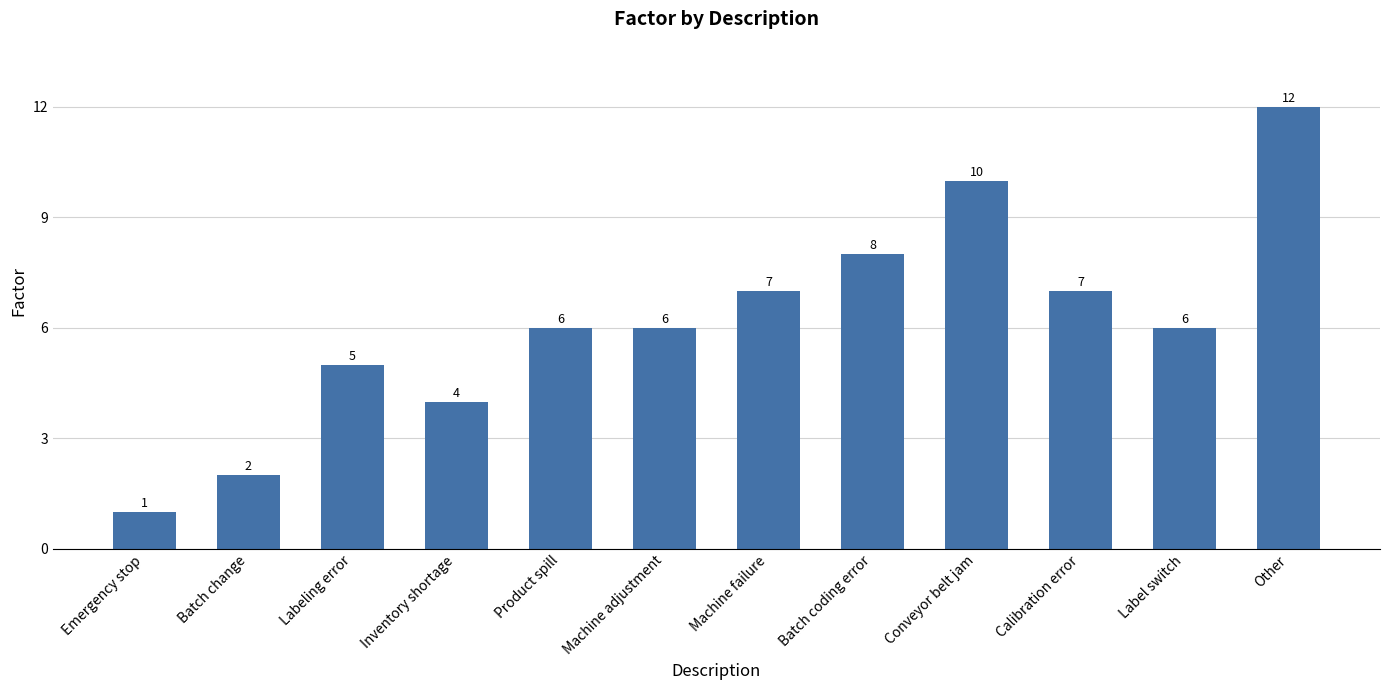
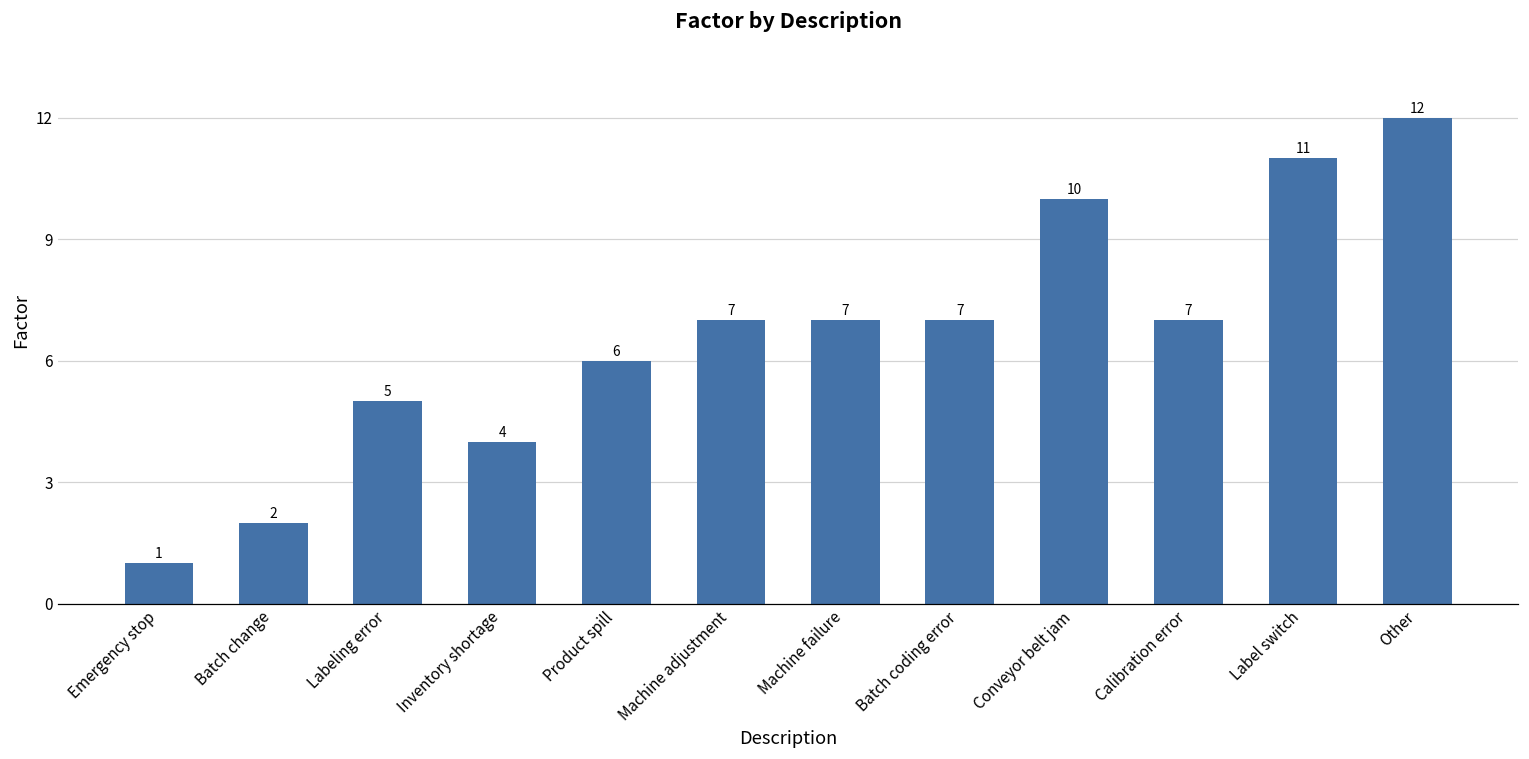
Machine adjustment: 6 -> 7
Batch coding error: 8 -> 7
Label switch: 6 -> 11
